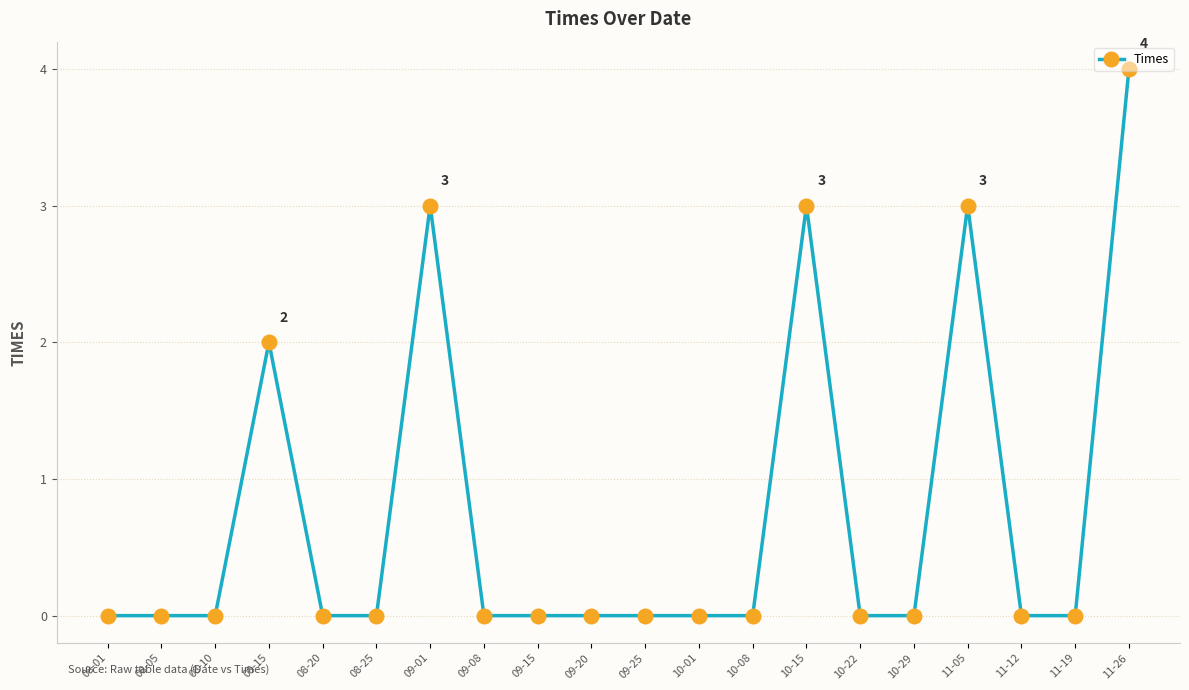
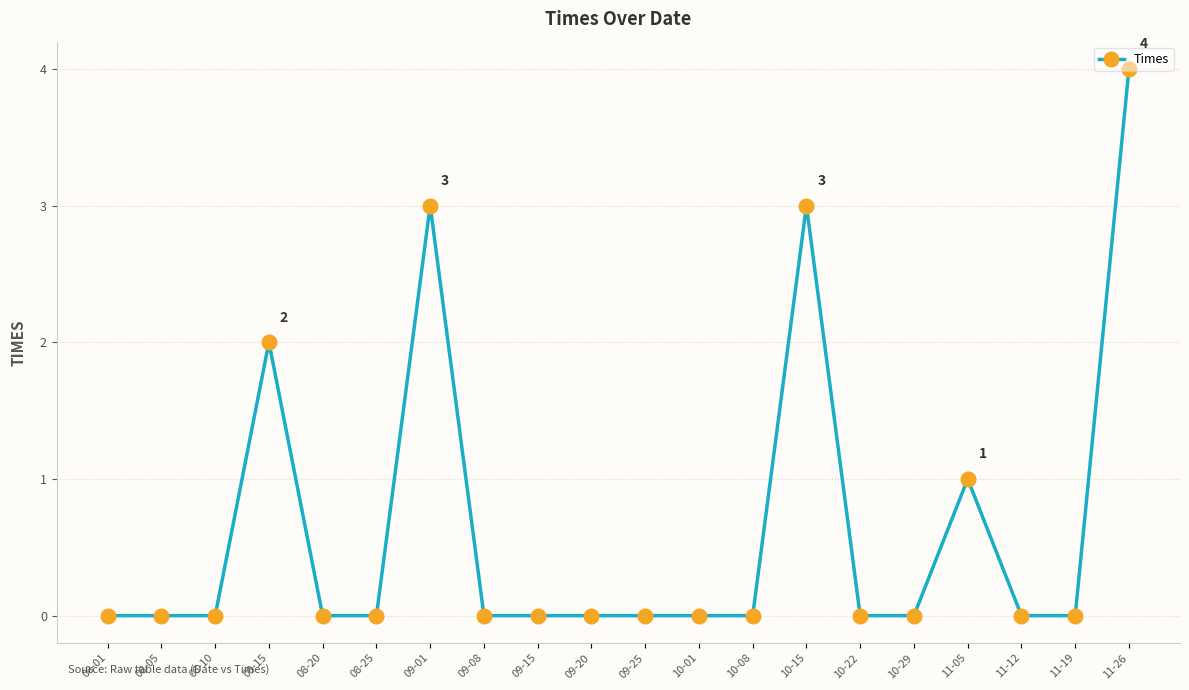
11-05: 3 -> 1
